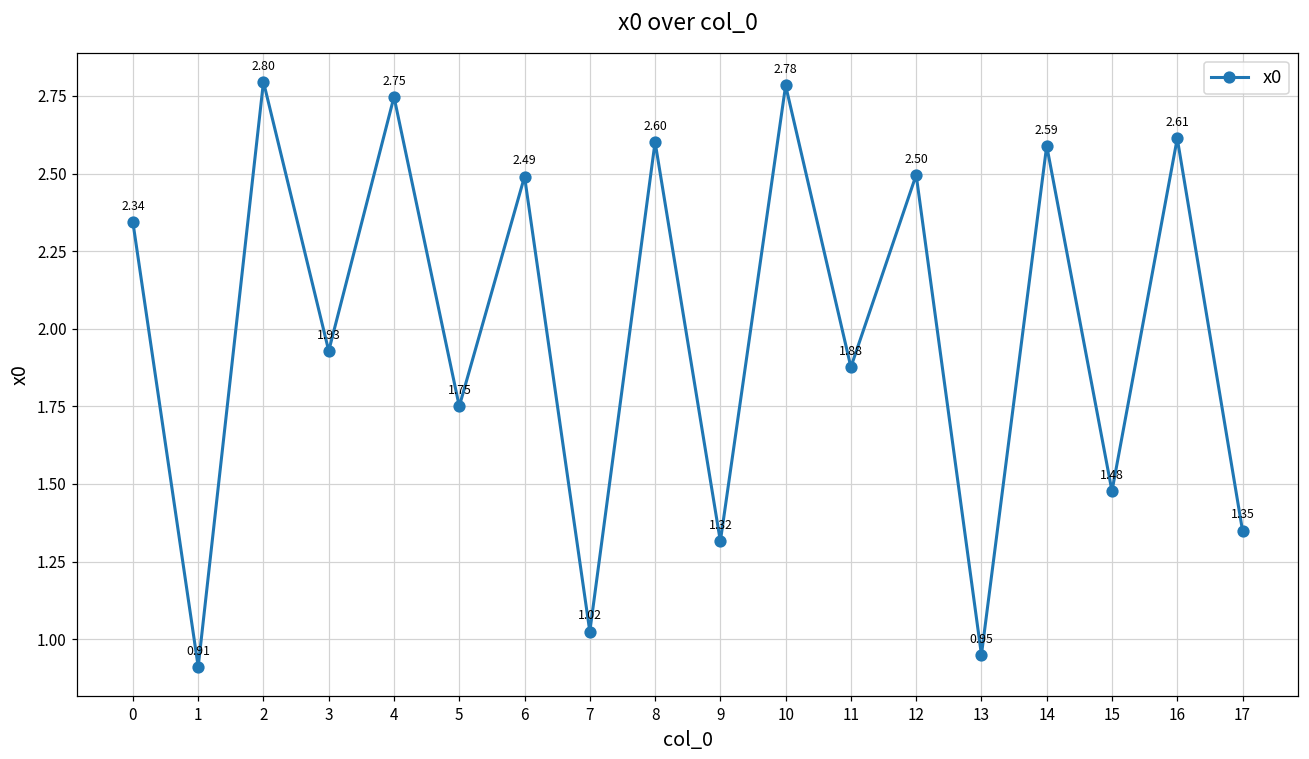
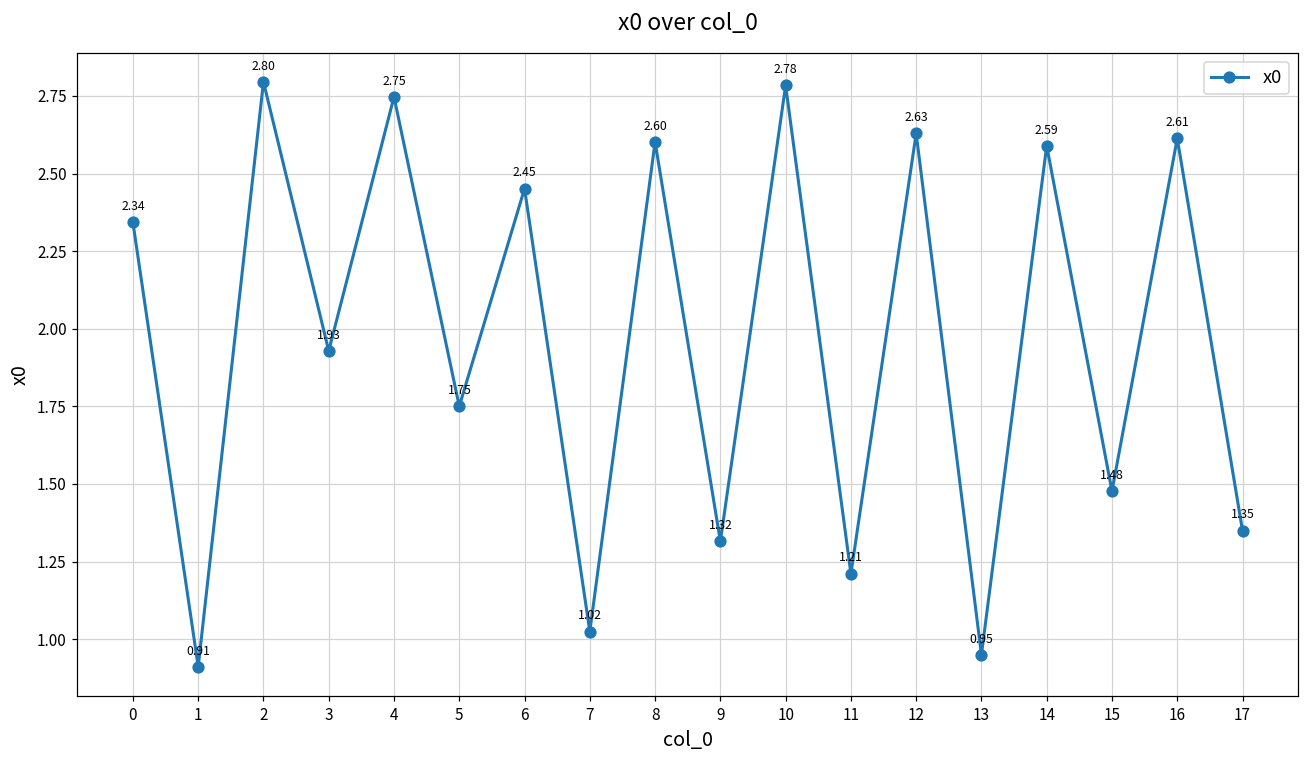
6: 2.49 -> 2.45
11: 1.88 -> 1.21
12: 2.50 -> 2.63
